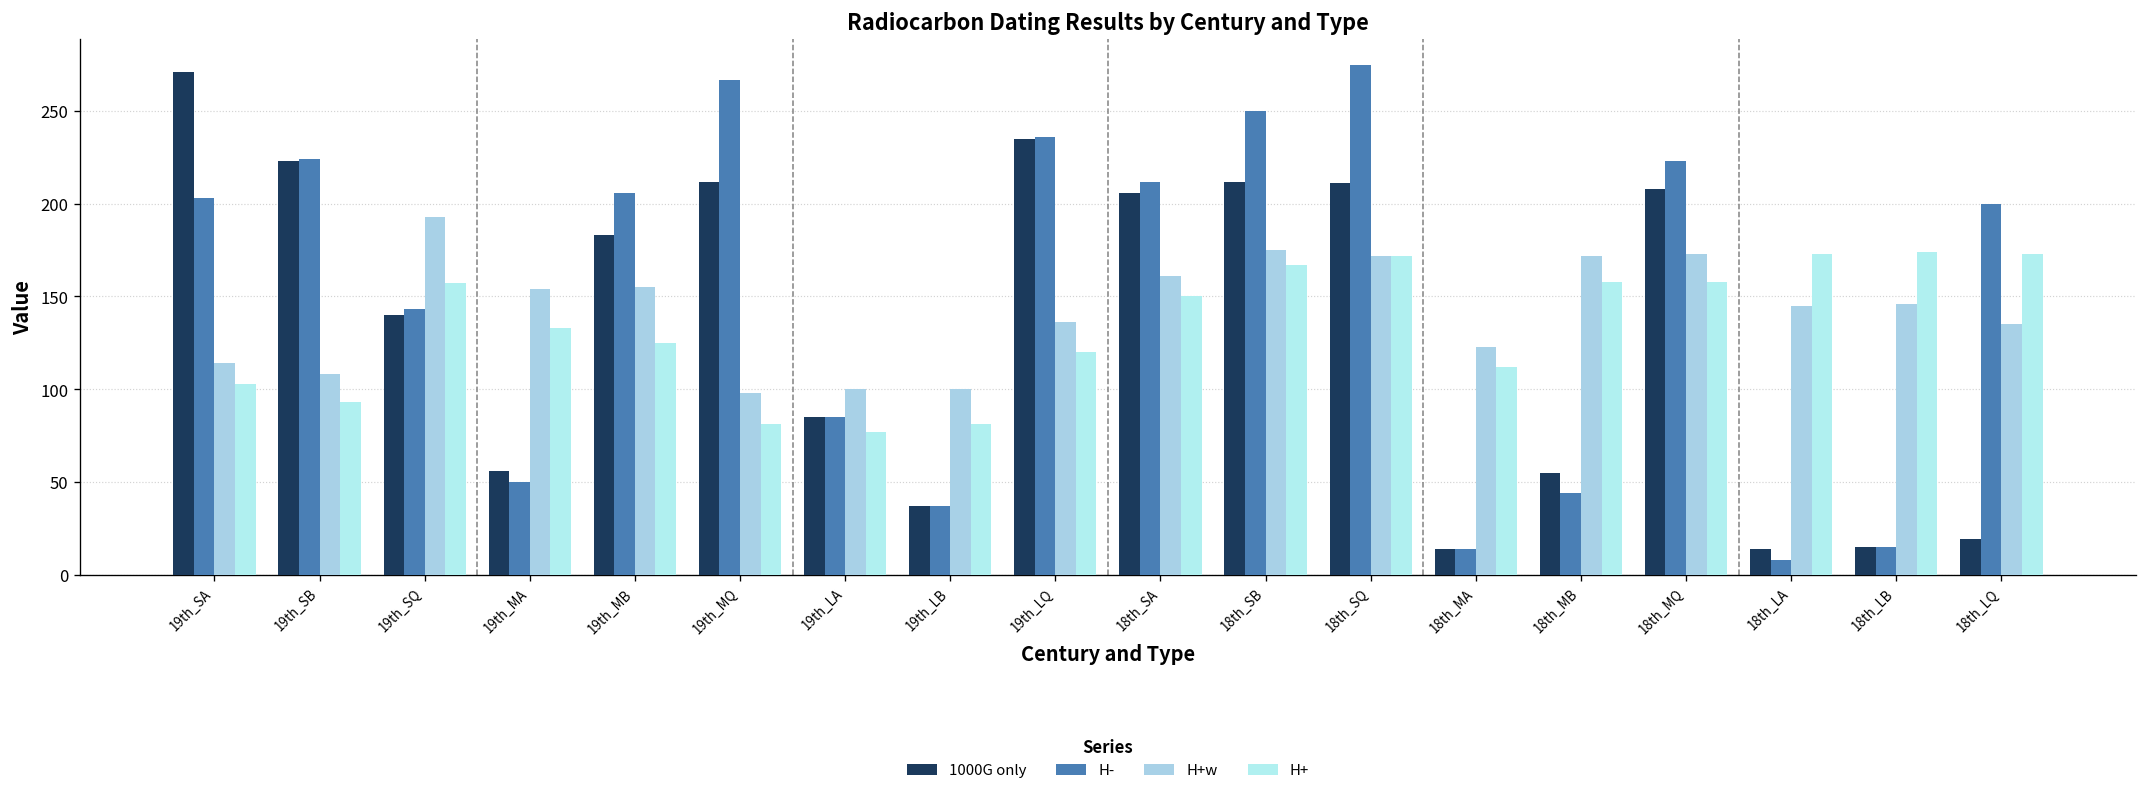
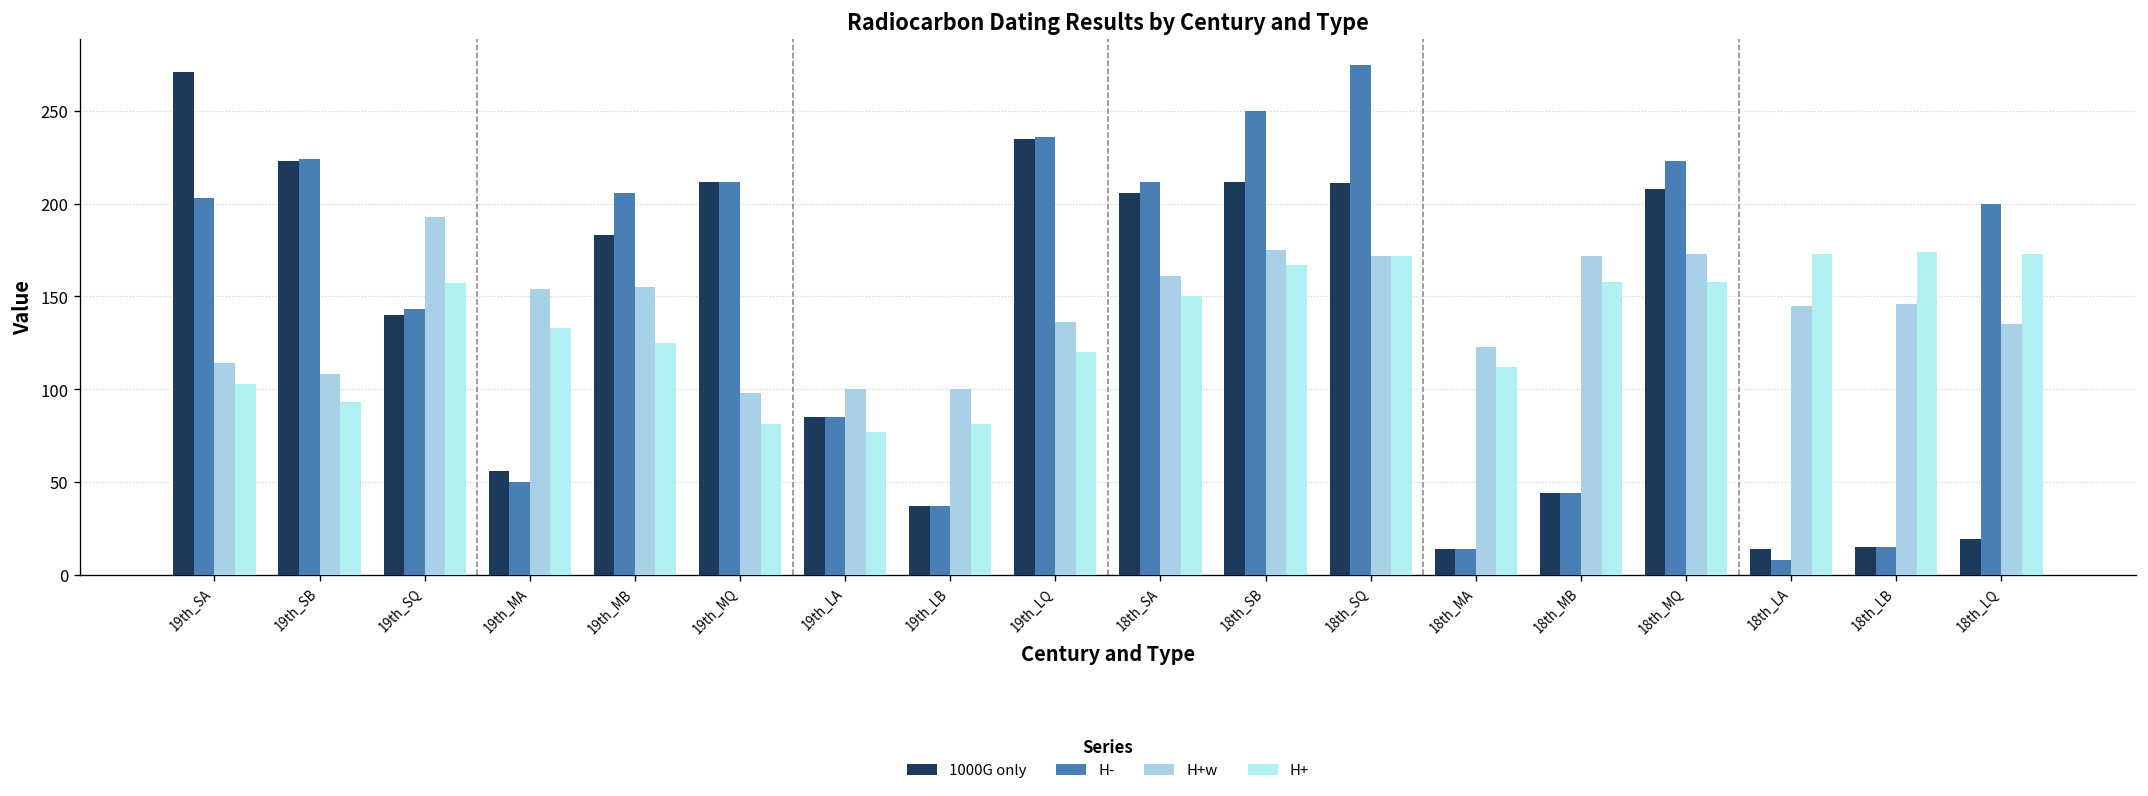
H-, 19th_MQ: 267 -> 212
1000G only, 18th_MB: 55 -> 44
